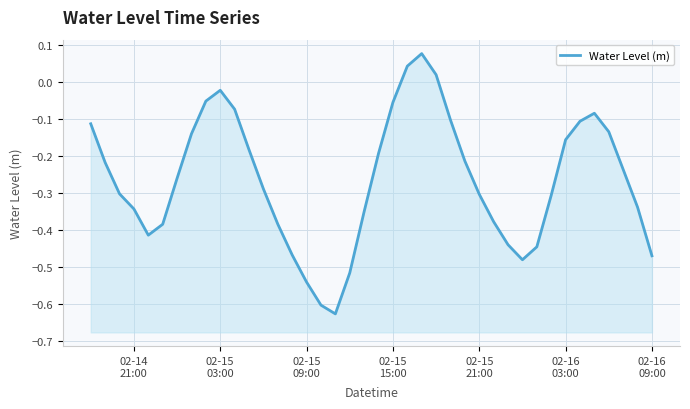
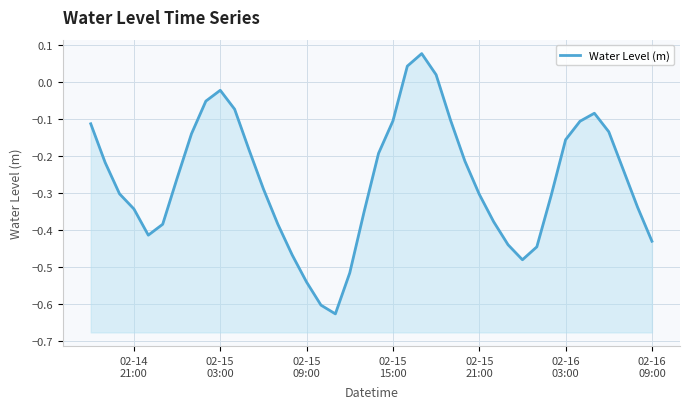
02-15 15:00: -0.06 -> -0.11
02-16 09:00: -0.47 -> -0.43
